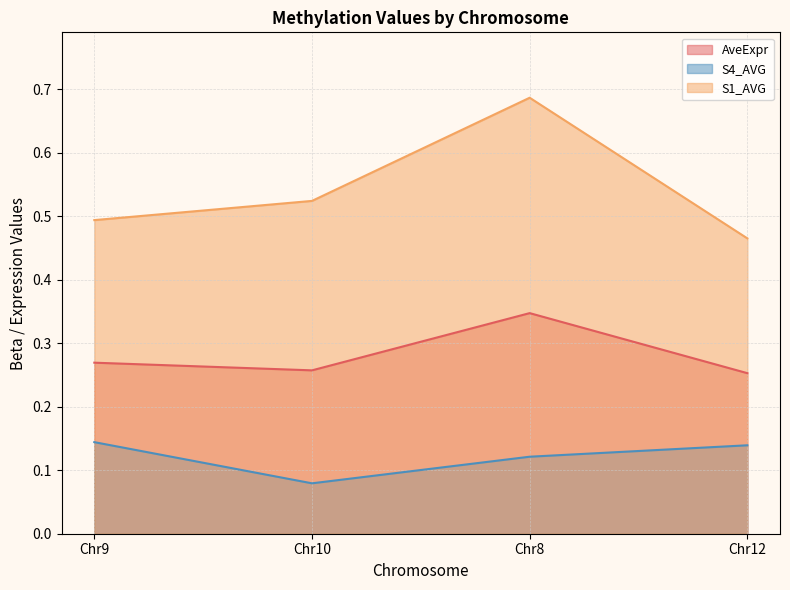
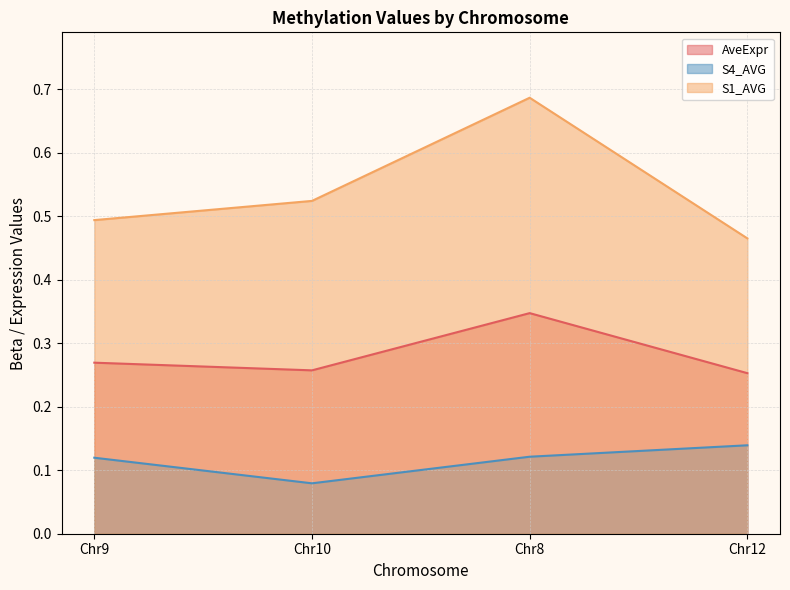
S4_AVG, Chr9: 0.14 -> 0.12
